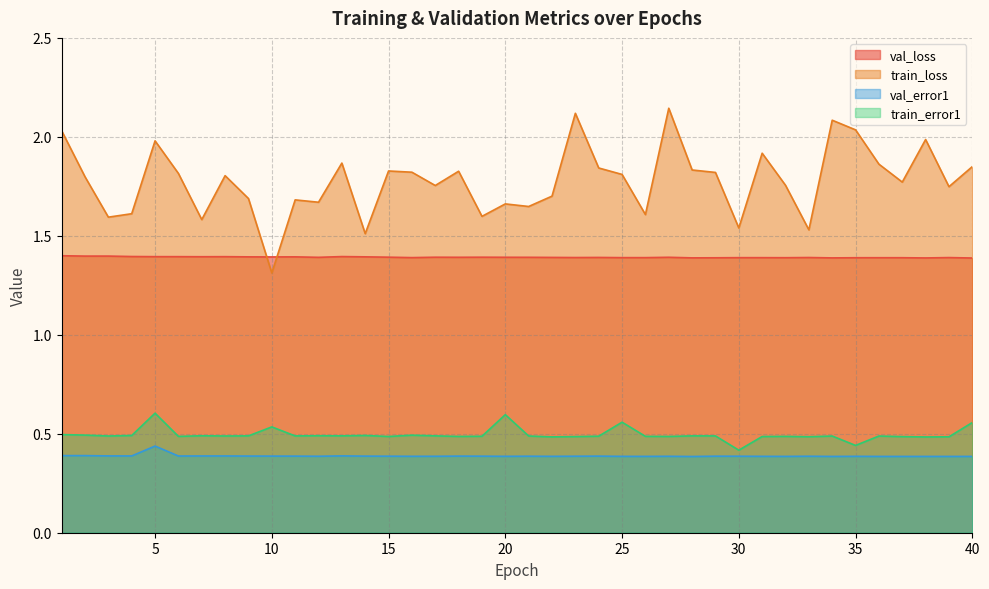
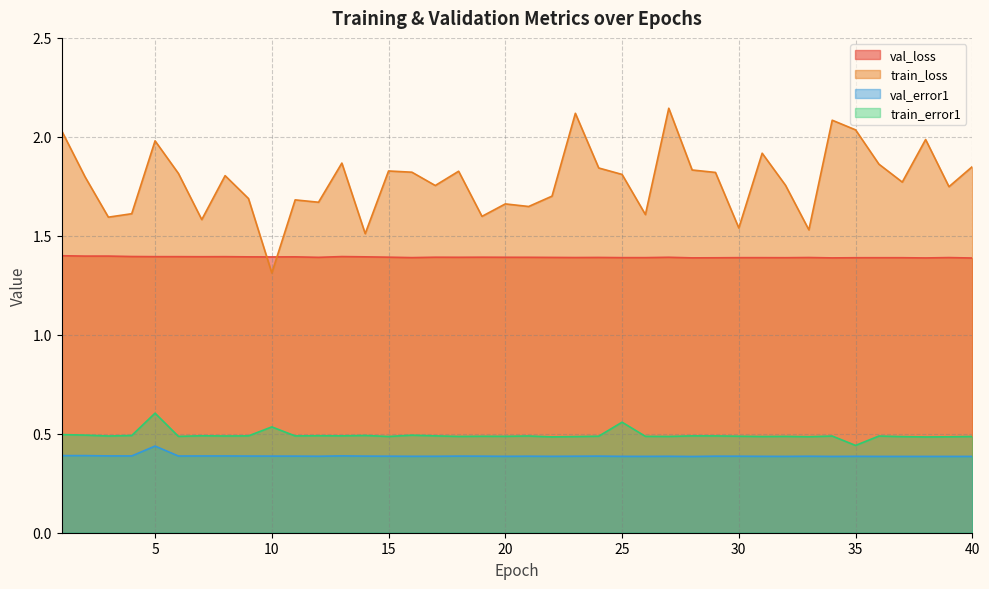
train_error1, 20: 0.60 -> 0.49
train_error1, 30: 0.42 -> 0.49
train_error1, 40: 0.56 -> 0.49
